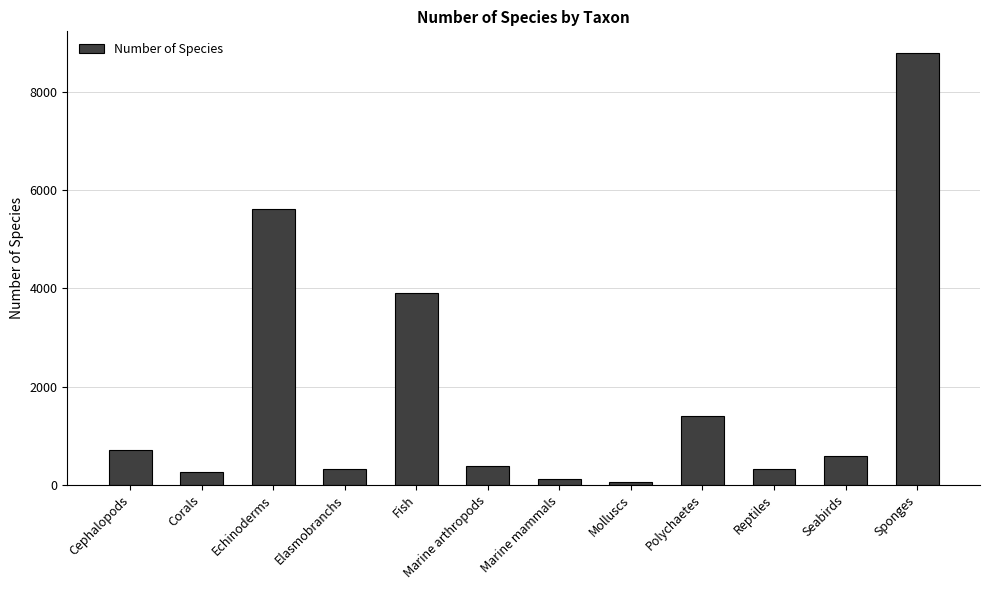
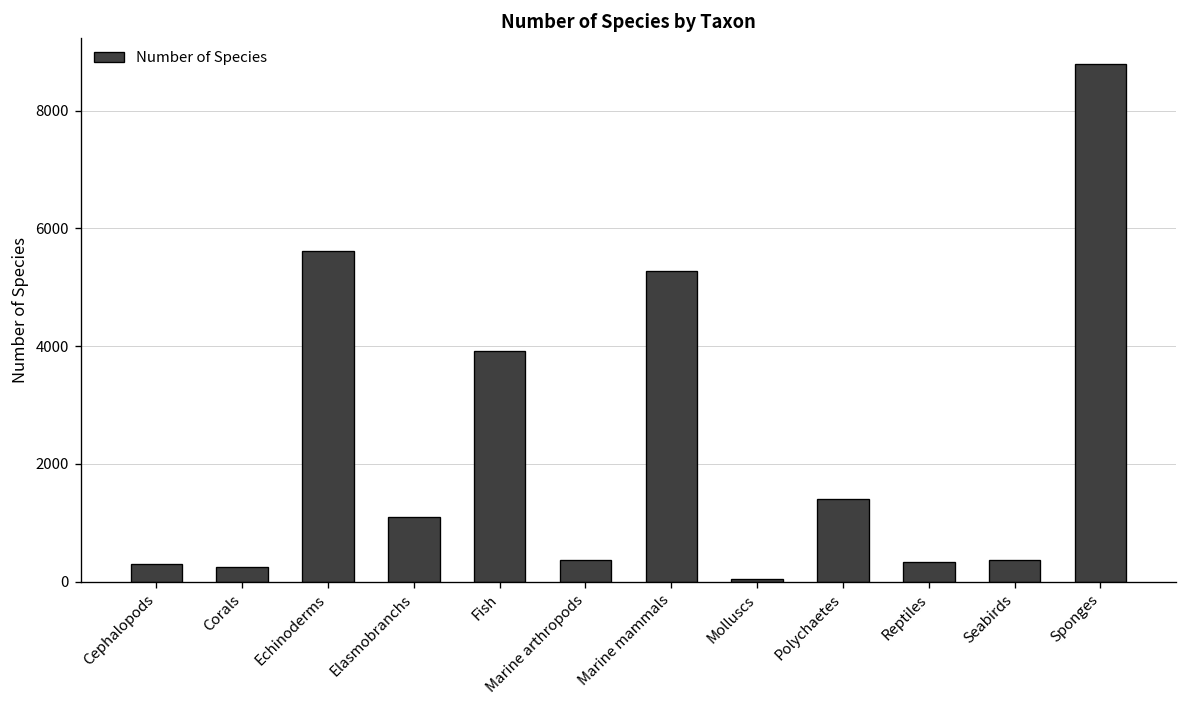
Cephalopods: 700 -> 300
Elasmobranchs: 300 -> 1100
Marine mammals: 100 -> 5300
Seabirds: 600 -> 400
